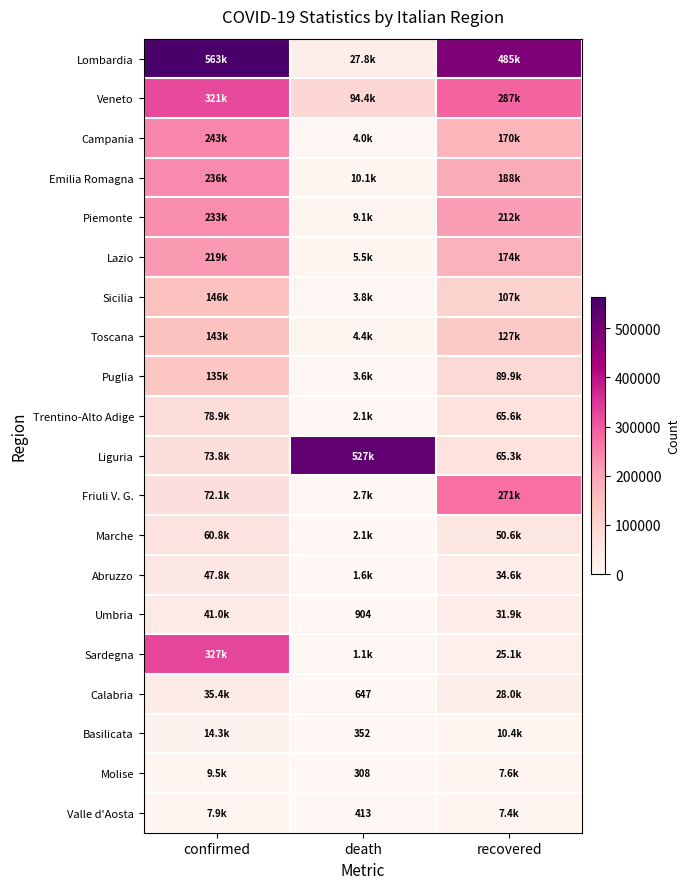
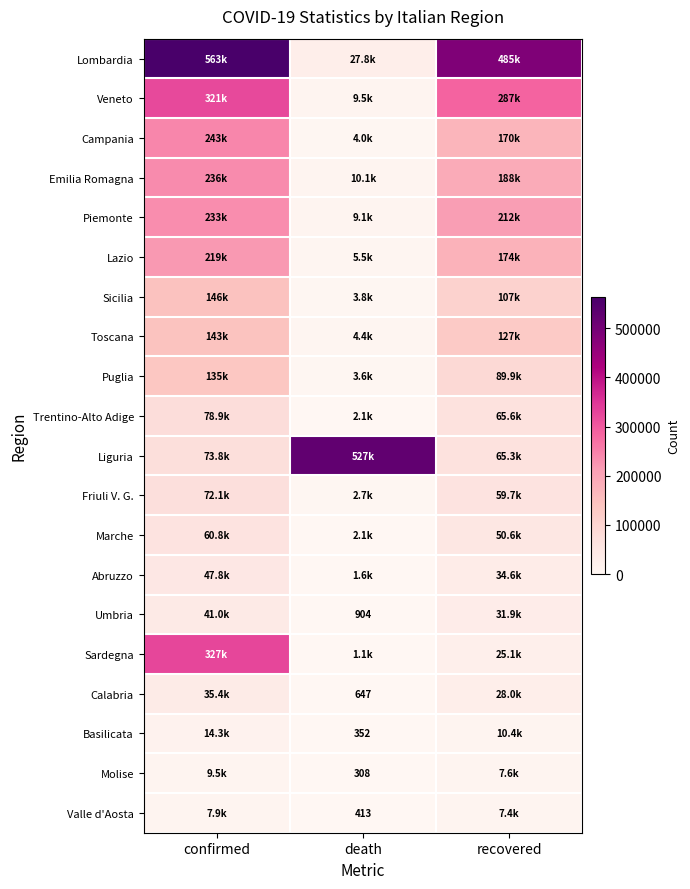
Veneto, death: 94.4k -> 9.5k
Friuli V. G., recovered: 271k -> 59.7k
